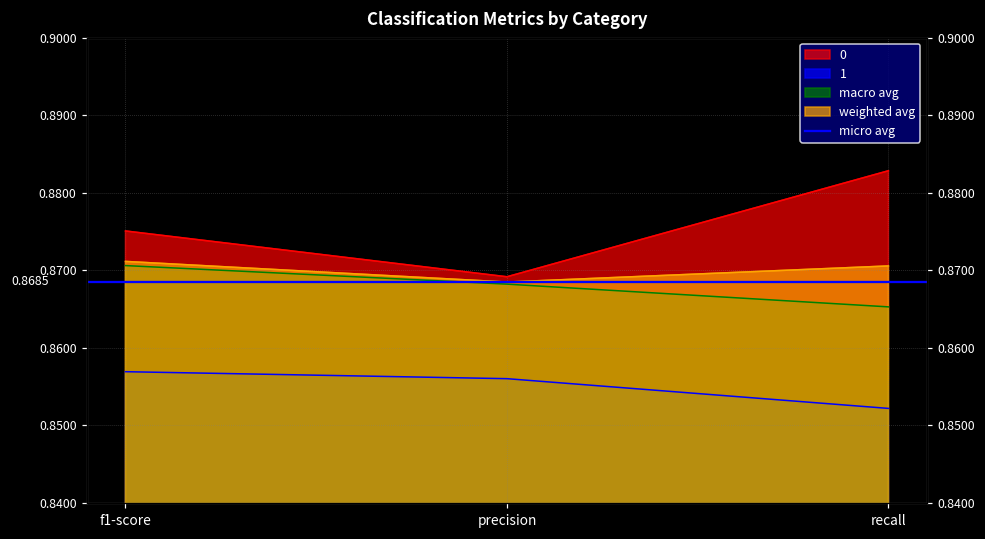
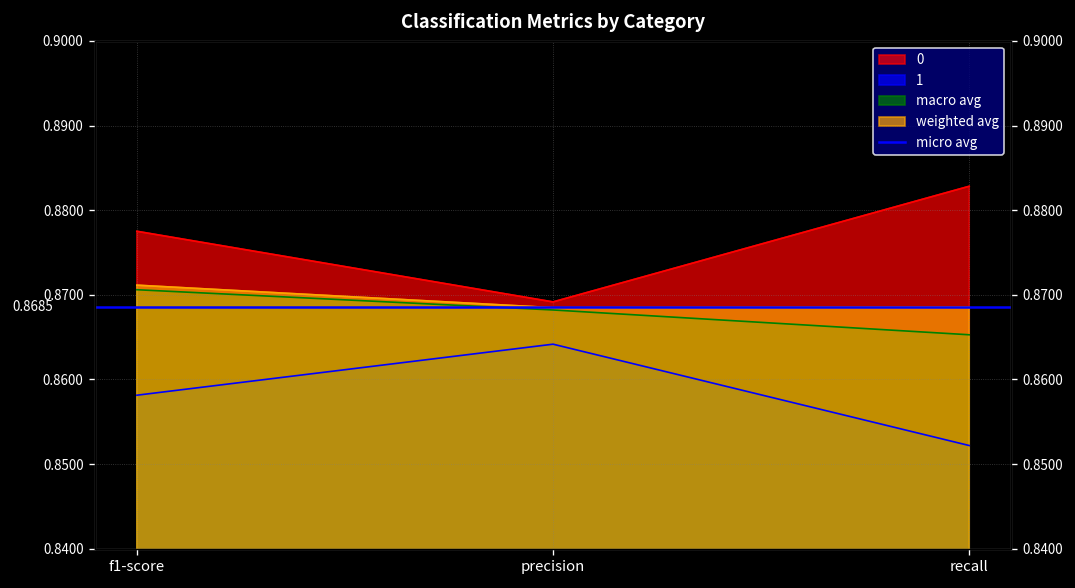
0, f1-score: 0.875 -> 0.878
1, f1-score: 0.857 -> 0.858
1, precision: 0.856 -> 0.864
weighted avg, recall: 0.871 -> 0.869
